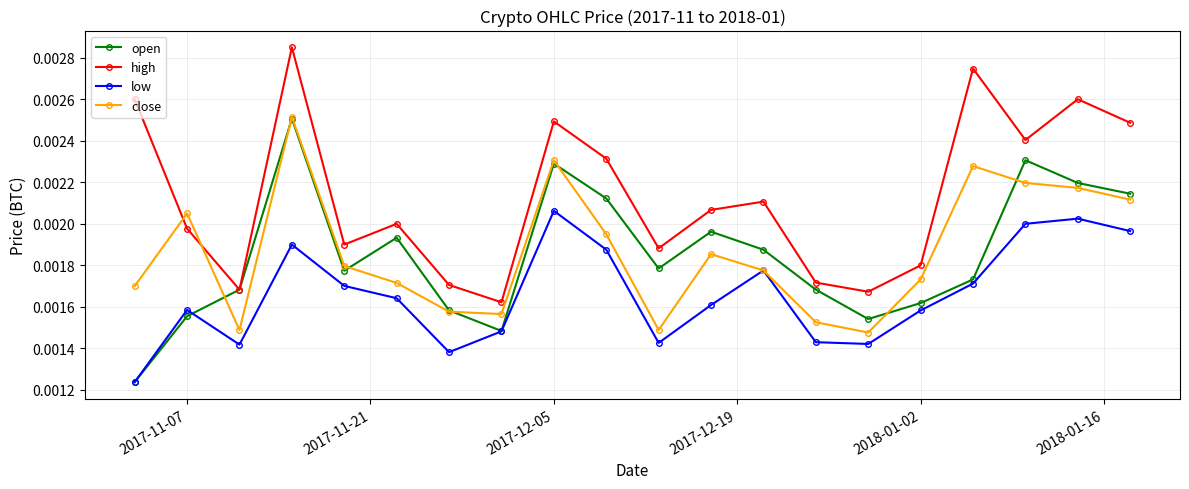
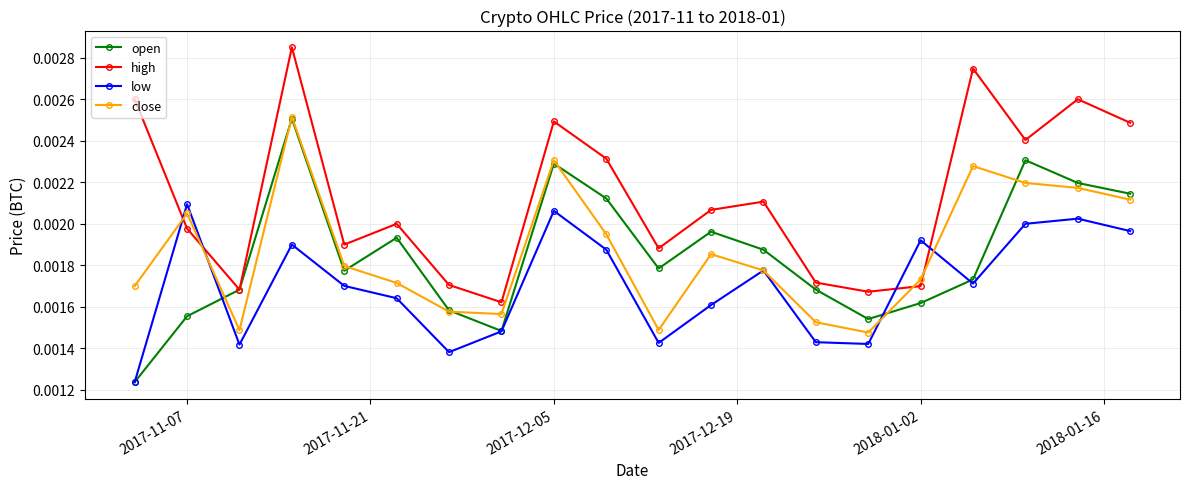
low, 2017-11-07: 0.00159 -> 0.00209
high, 2018-01-02: 0.0018 -> 0.0017
low, 2018-01-02: 0.00158 -> 0.00192
